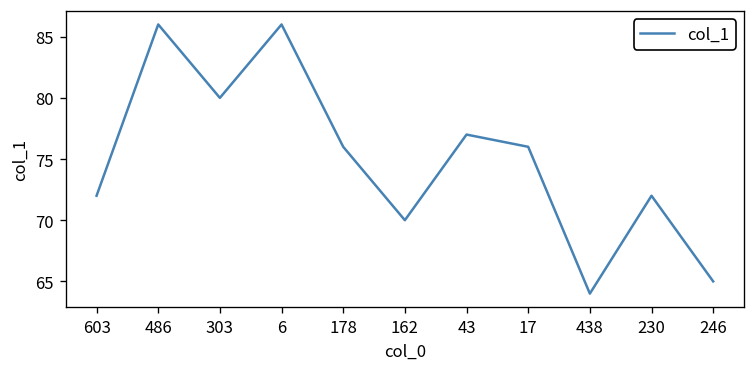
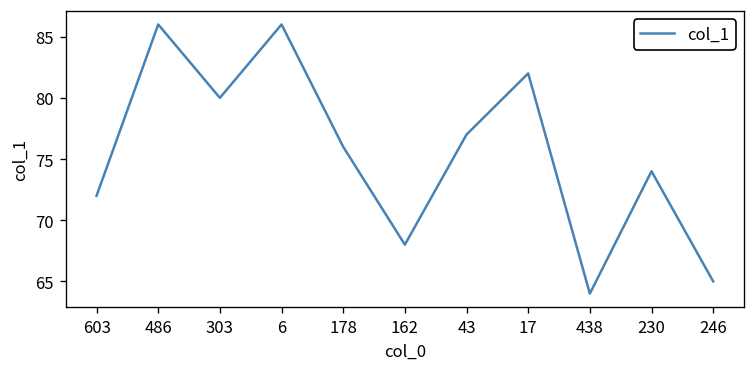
162: 70 -> 68
17: 76 -> 82
230: 72 -> 74
